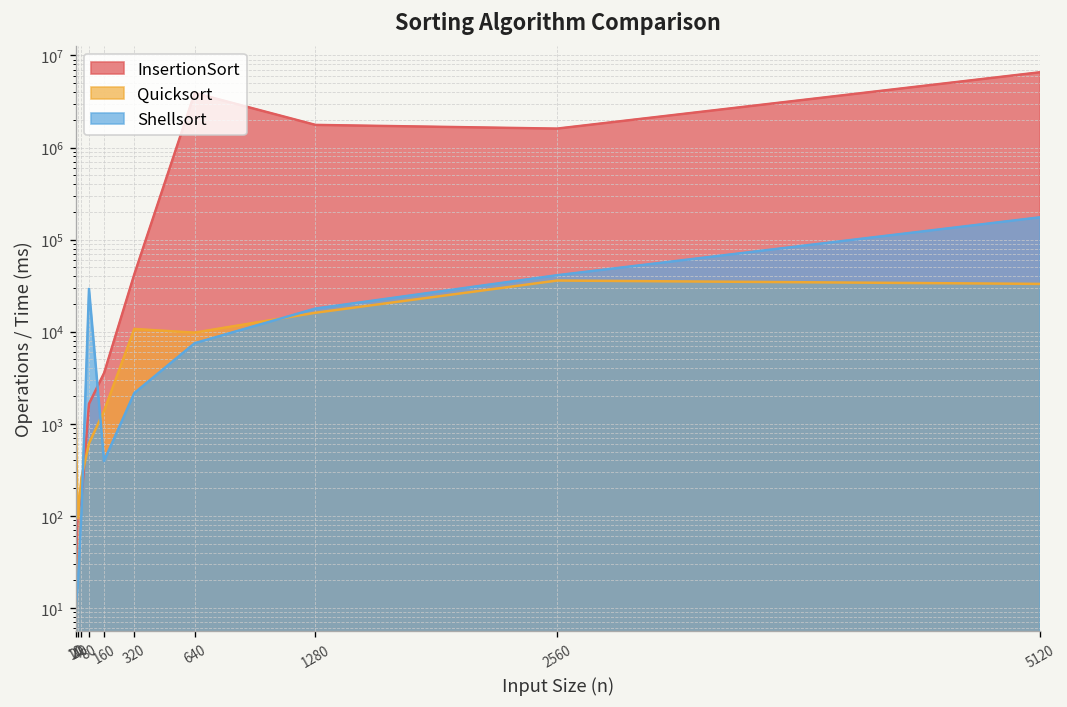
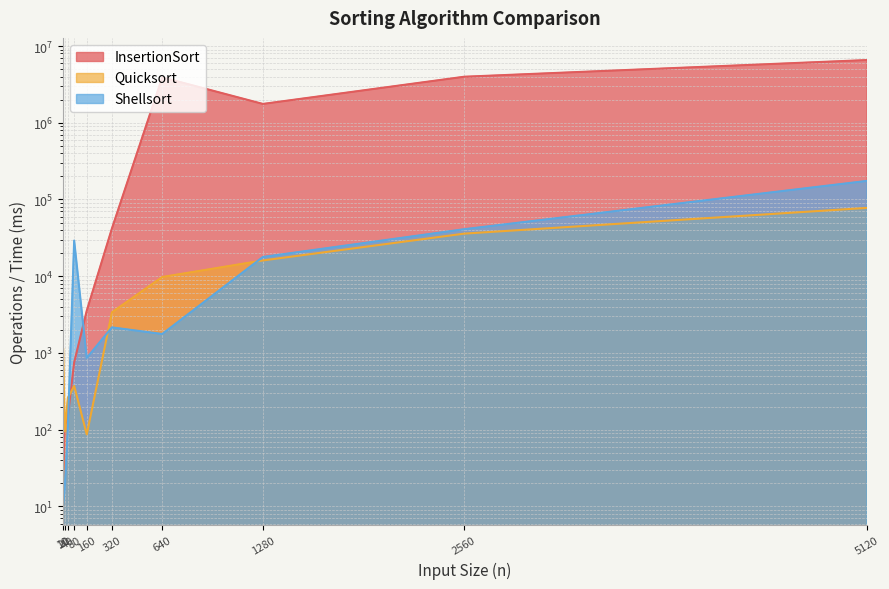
InsertionSort, 80: 1600 -> 800
Quicksort, 80: 600 -> 400
Quicksort, 160: 1400 -> 90
Shellsort, 160: 400 -> 900
Quicksort, 320: 11000 -> 3000
Shellsort, 640: 8000 -> 1800
InsertionSort, 2560: 1600000 -> 4000000
Quicksort, 5120: 33000 -> 80000
